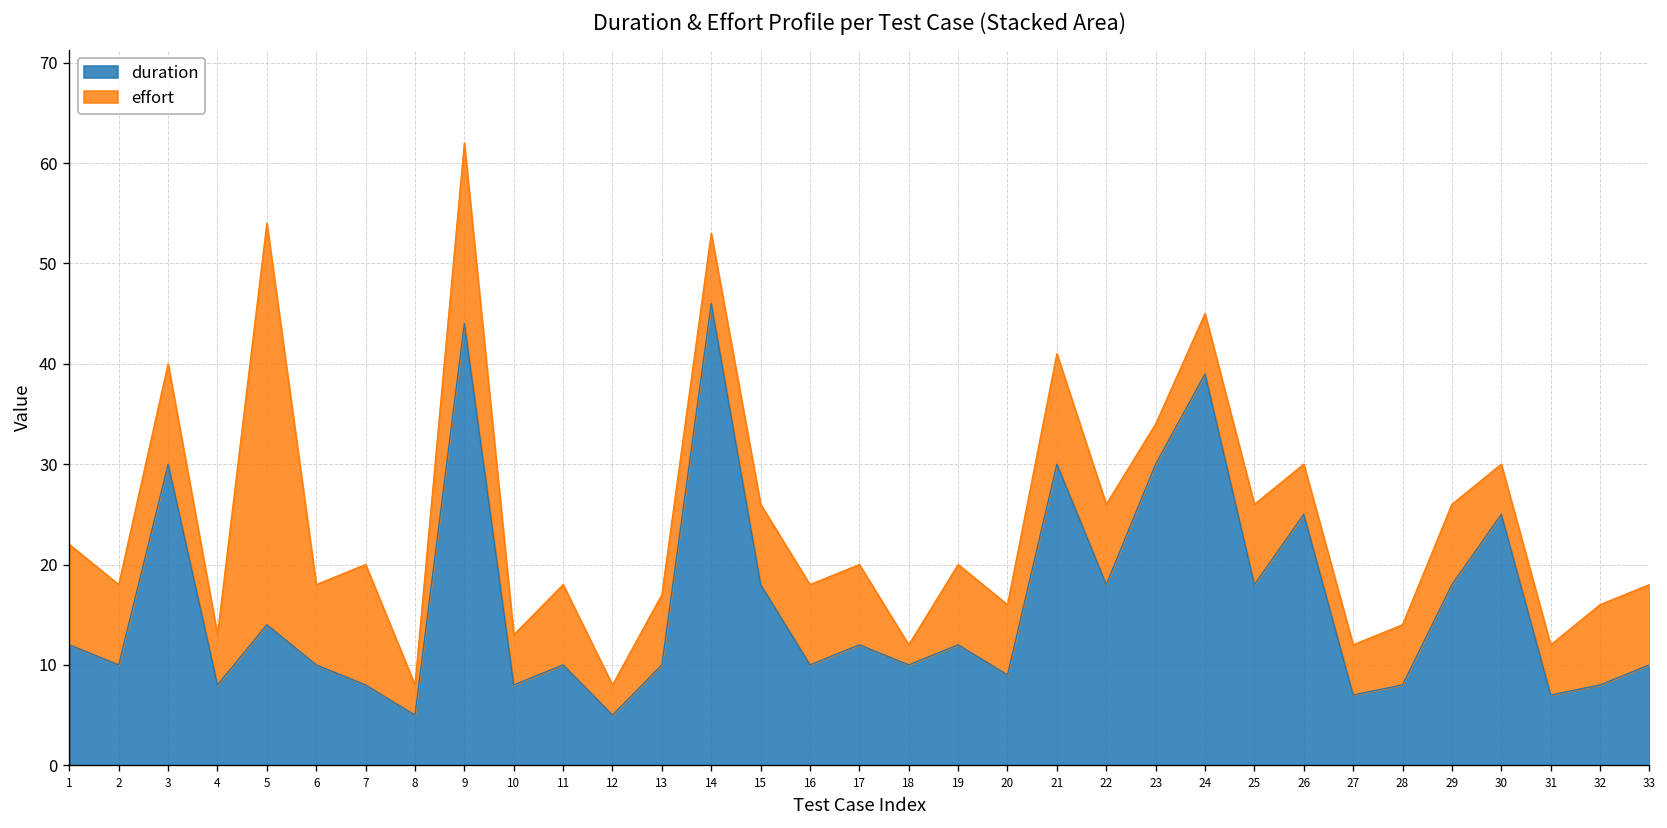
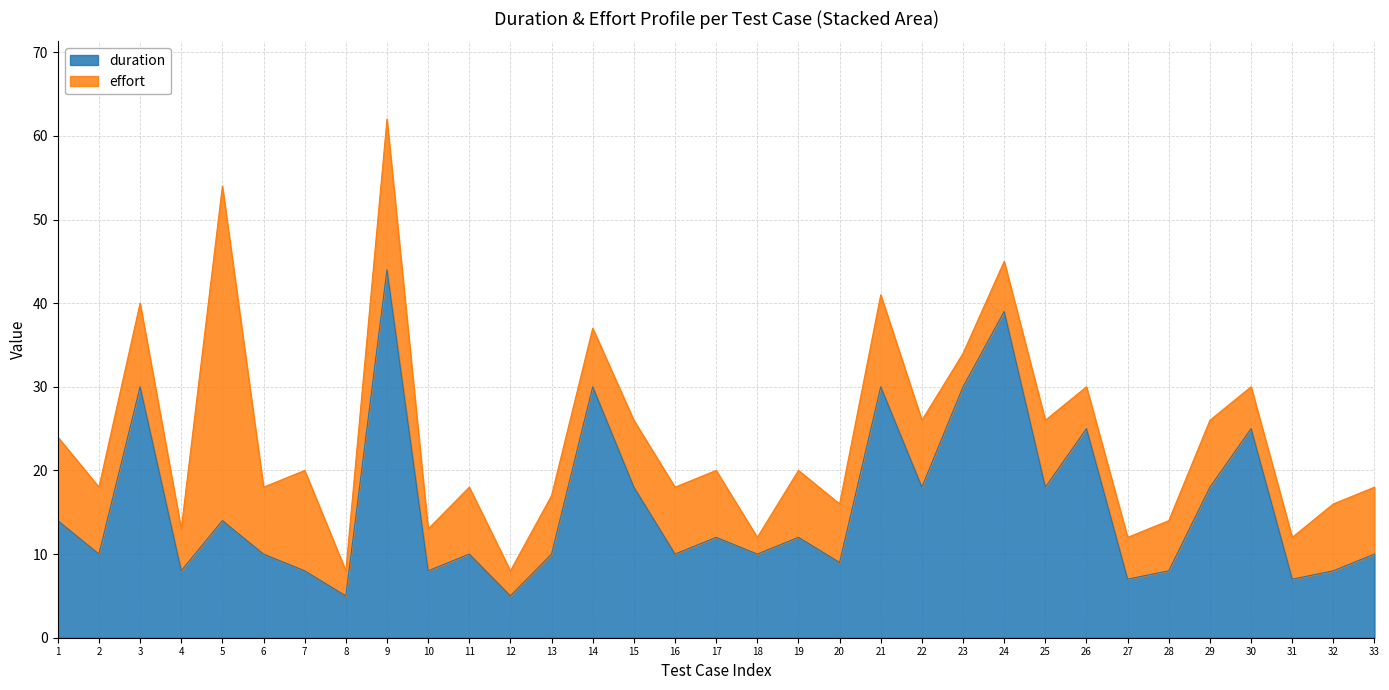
duration, 1: 12 -> 14
duration, 14: 46 -> 30
